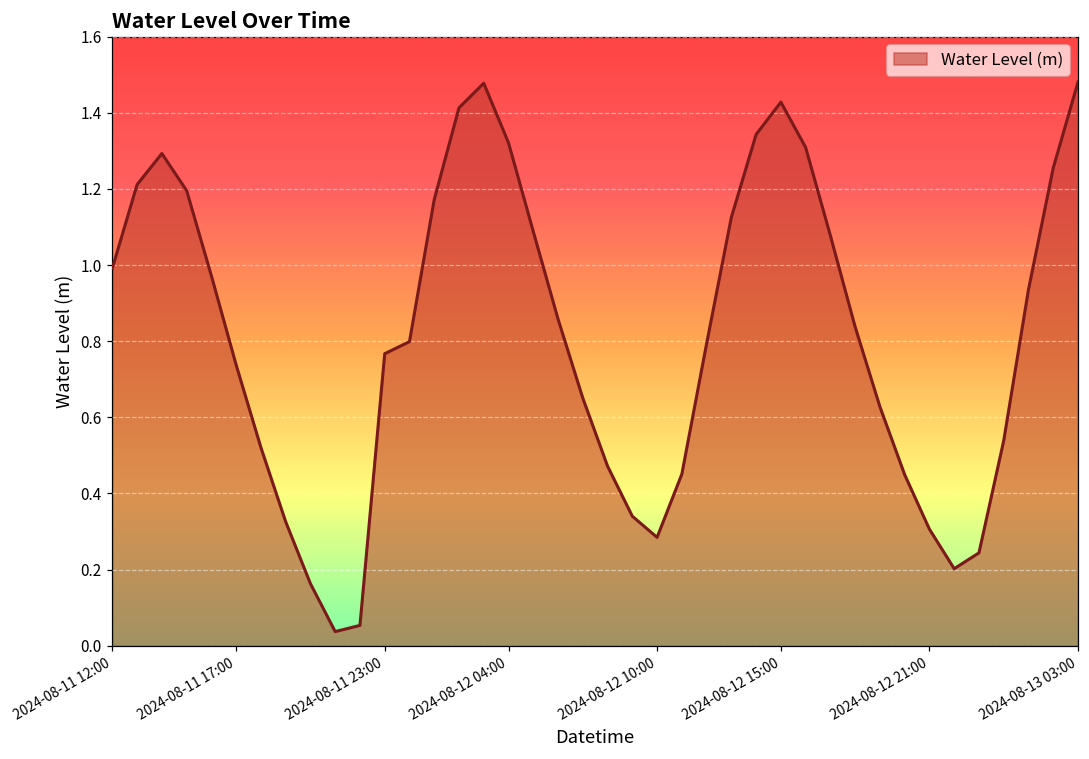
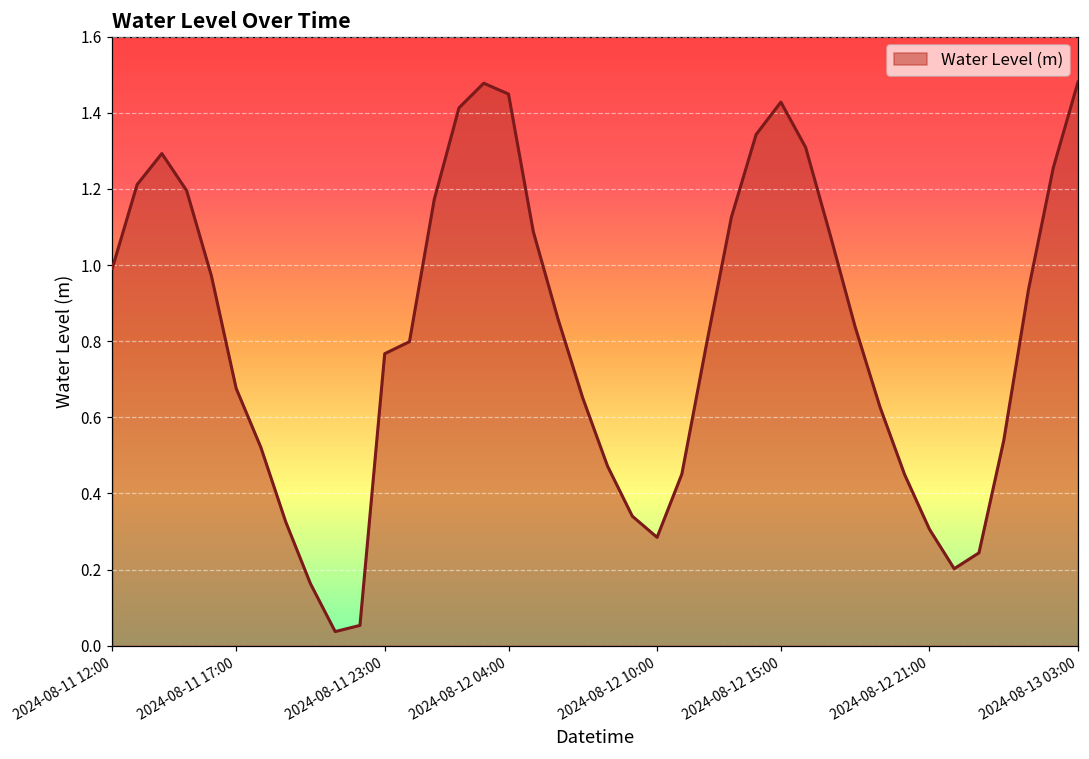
2024-08-11 17:00: 0.74 -> 0.68
2024-08-12 04:00: 1.32 -> 1.45
